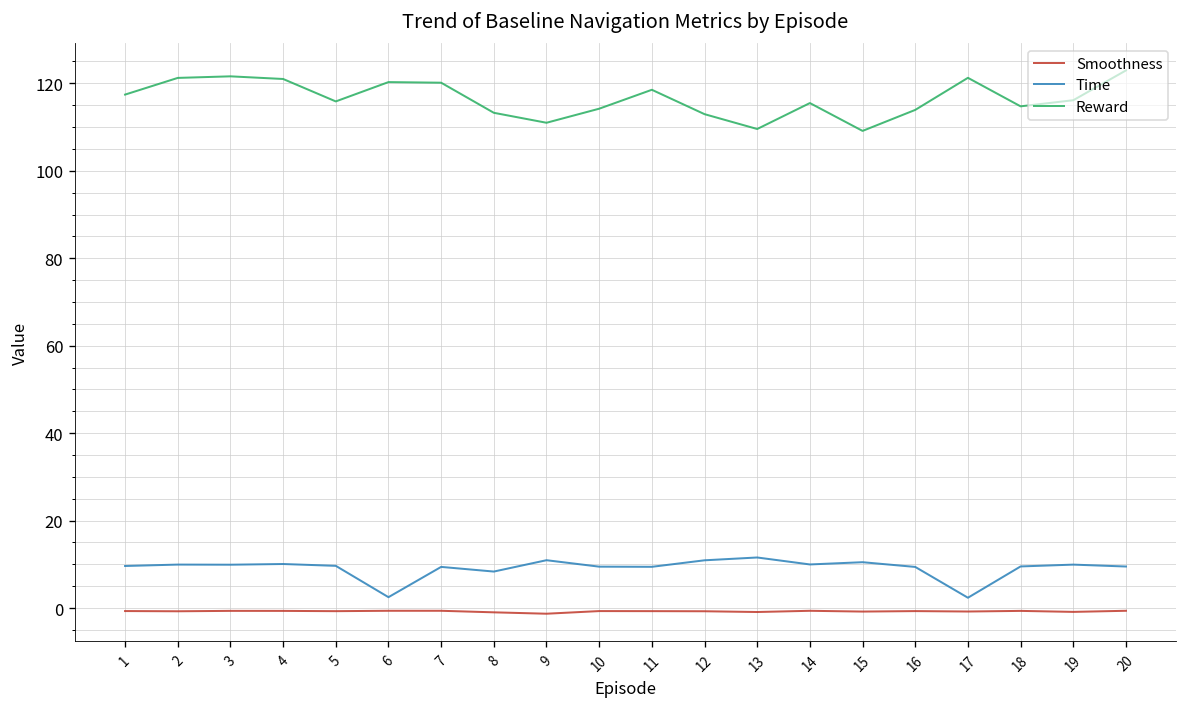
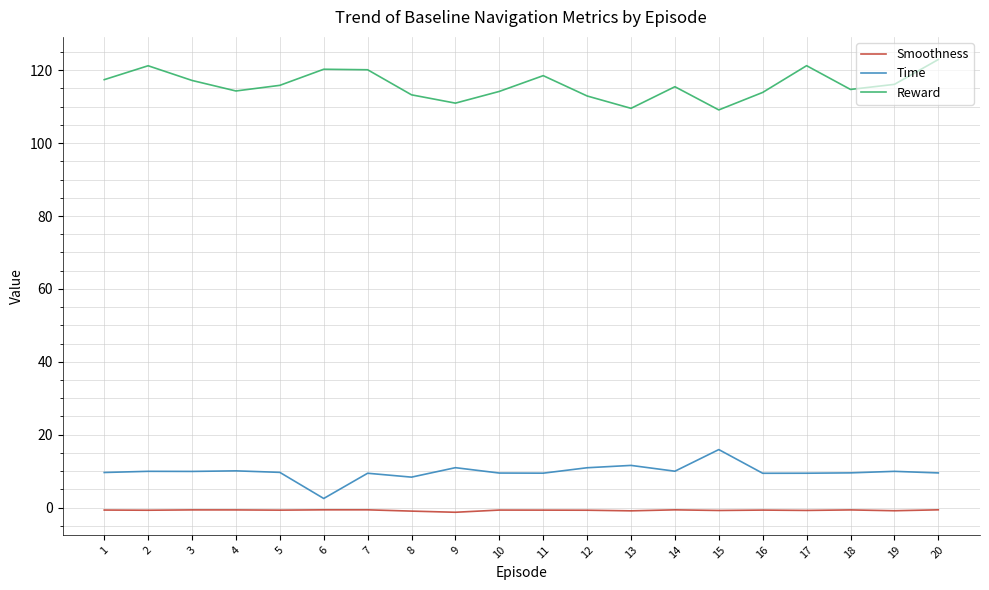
Reward, 3: 122 -> 117
Reward, 4: 121 -> 114
Time, 15: 10 -> 16
Time, 17: 2 -> 9
